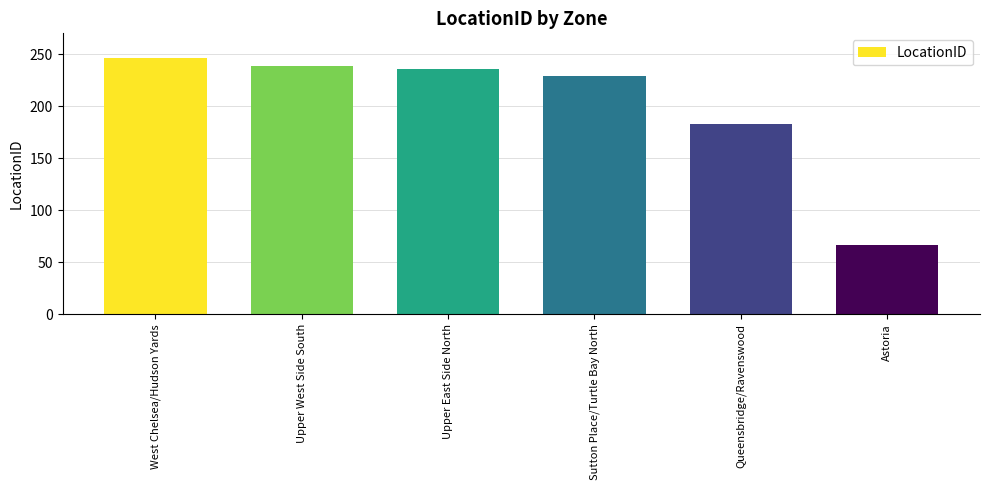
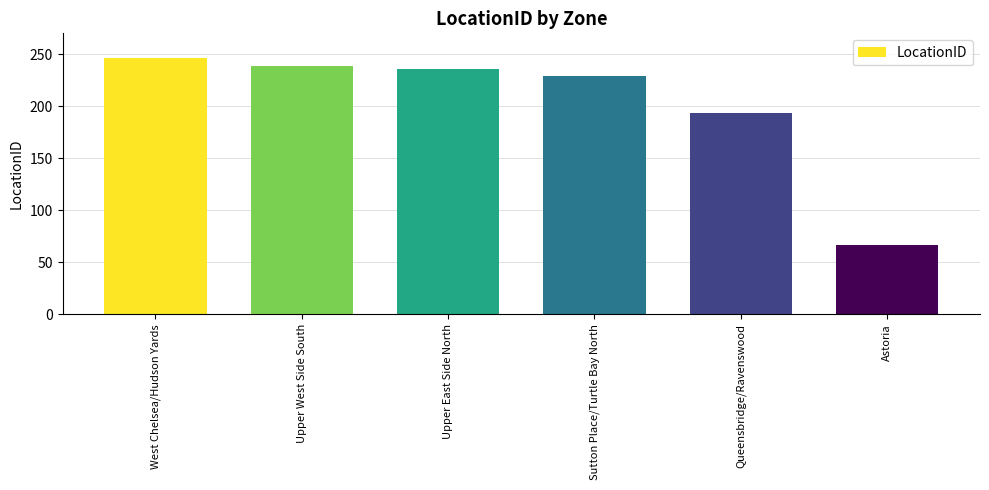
Queensbridge/Ravenswood: 183 -> 193
